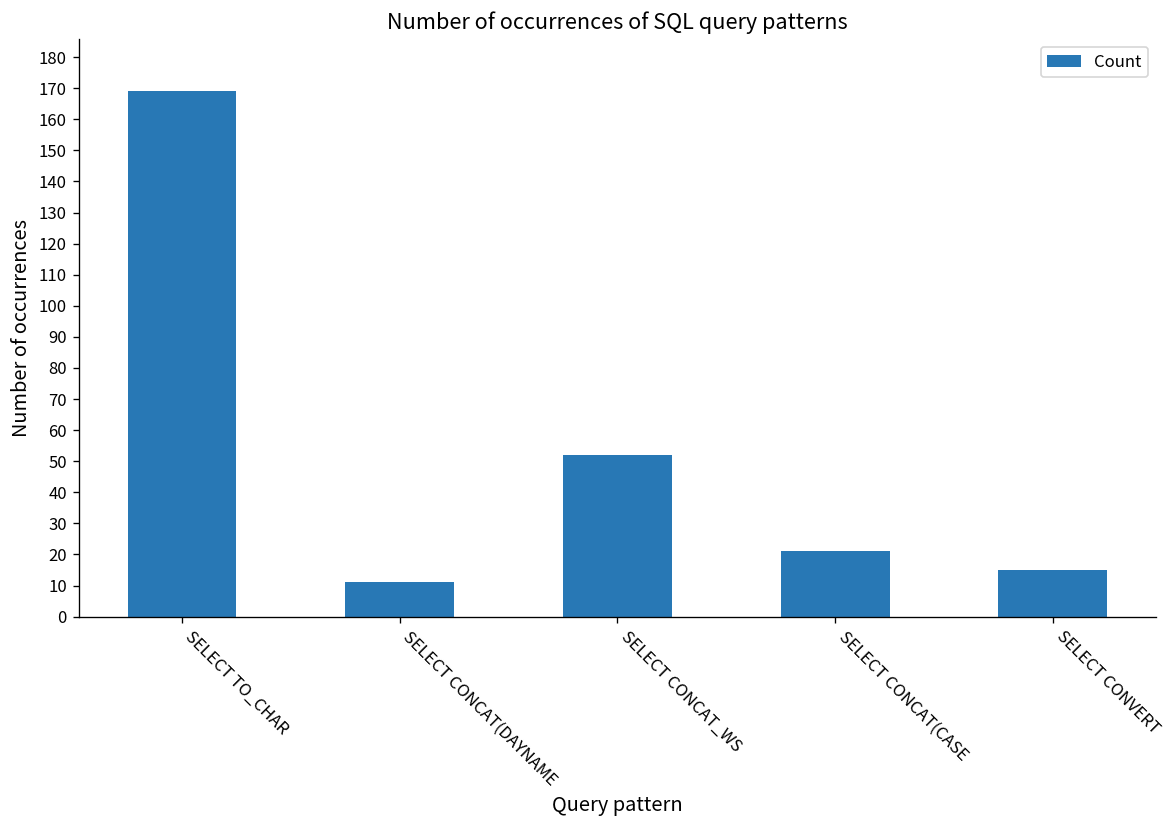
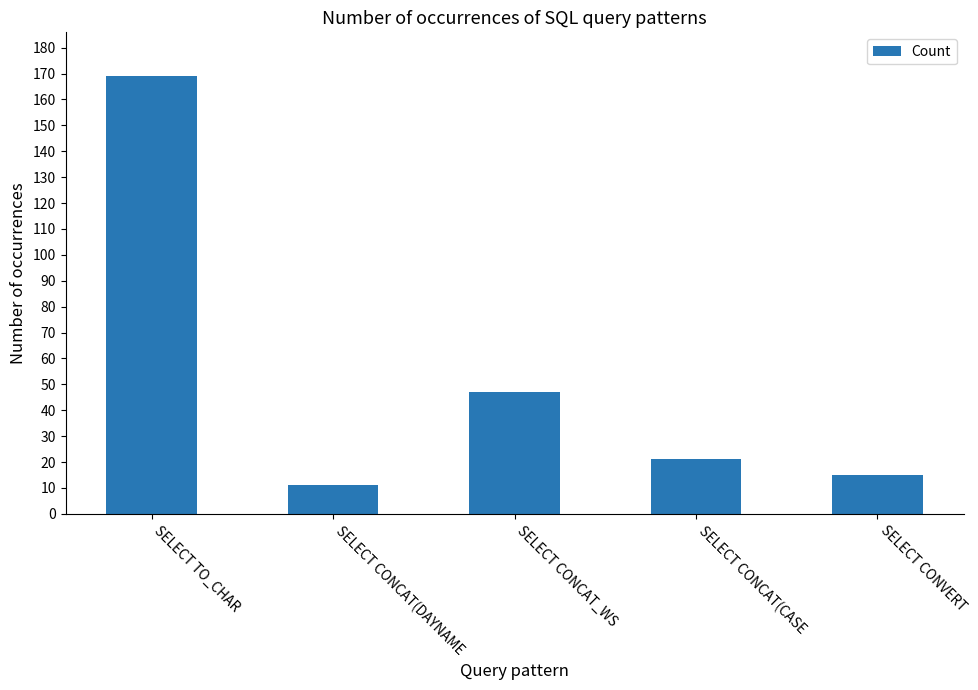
SELECT CONCAT_WS: 52 -> 47
